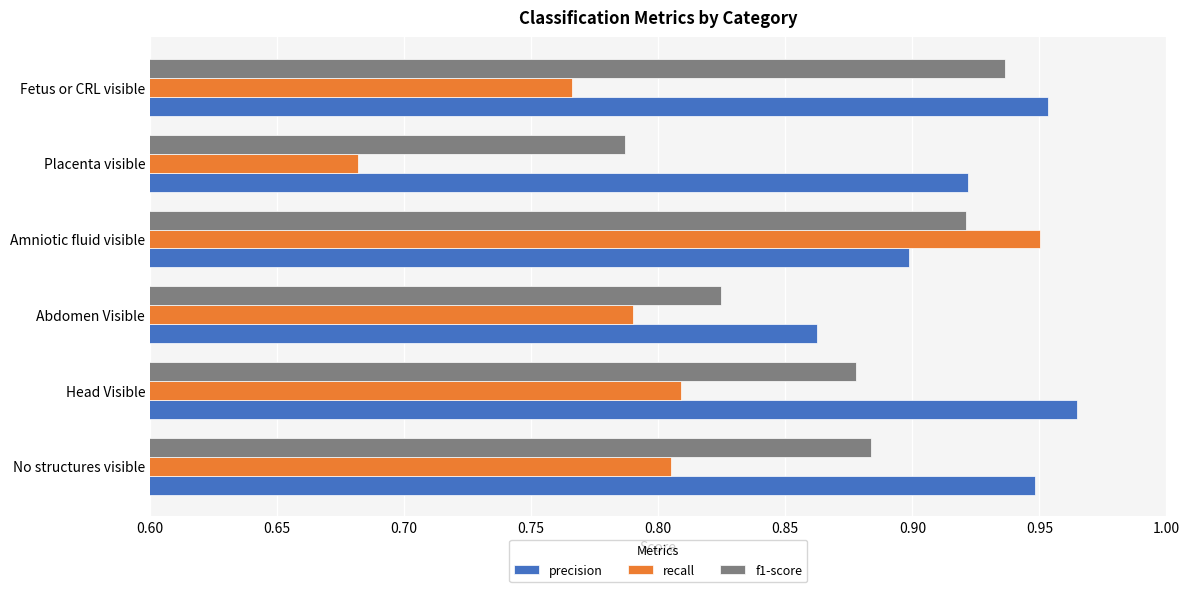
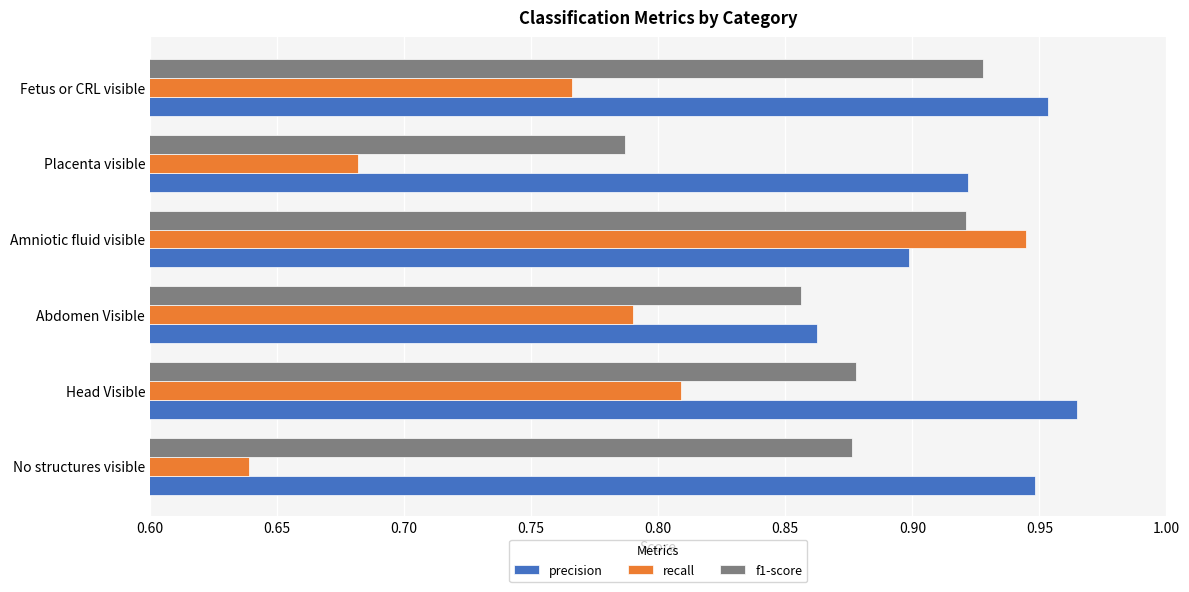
f1-score, Fetus or CRL visible: 0.936 -> 0.928
recall, Amniotic fluid visible: 0.950 -> 0.945
f1-score, Abdomen Visible: 0.825 -> 0.856
f1-score, No structures visible: 0.884 -> 0.876
recall, No structures visible: 0.805 -> 0.639
